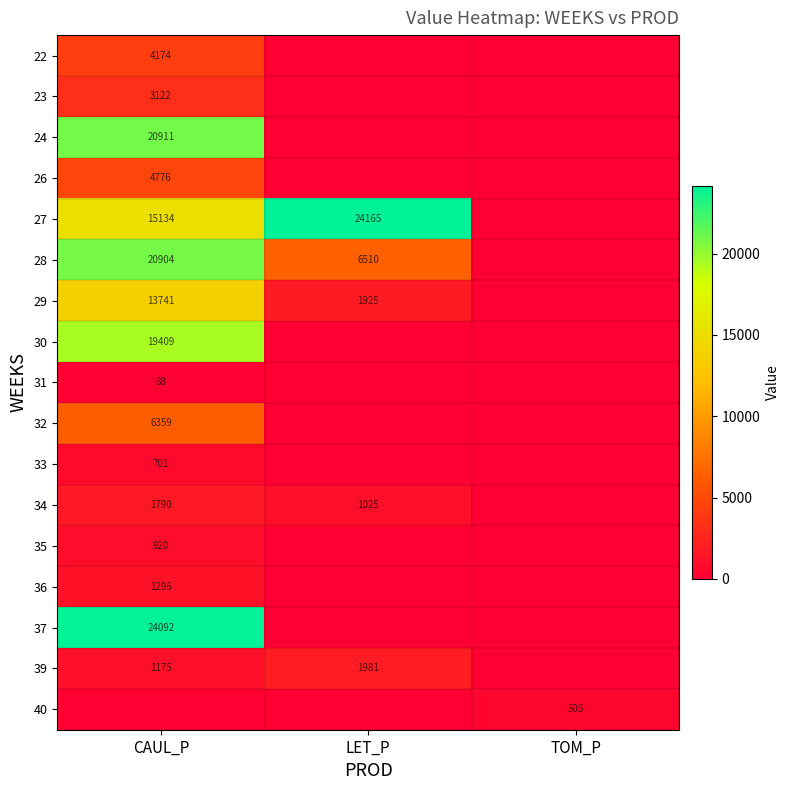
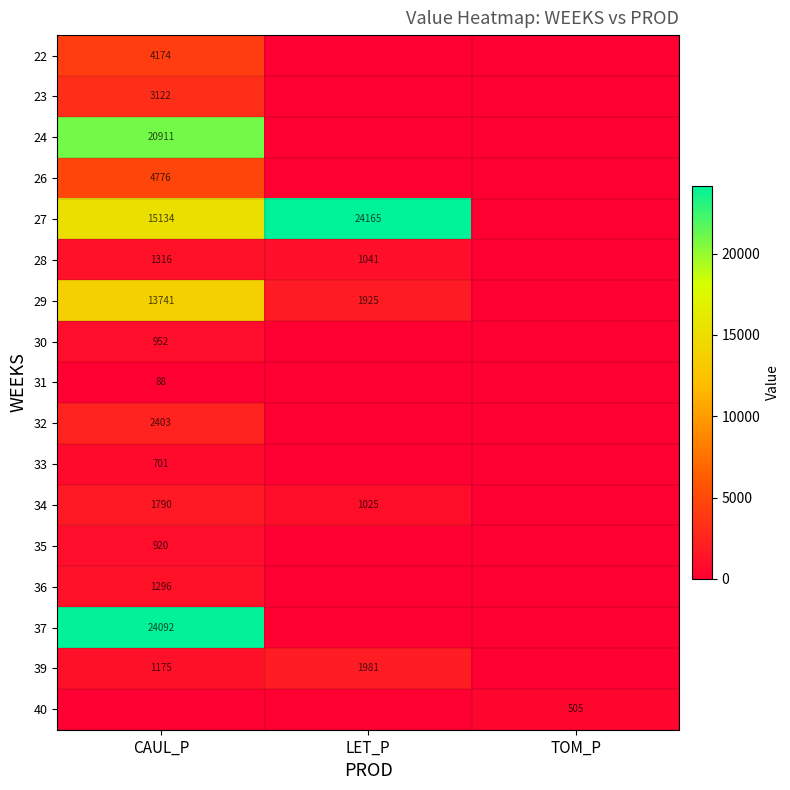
28, CAUL_P: 20904 -> 1316
28, LET_P: 6510 -> 1041
30, CAUL_P: 19409 -> 952
32, CAUL_P: 6359 -> 2403
